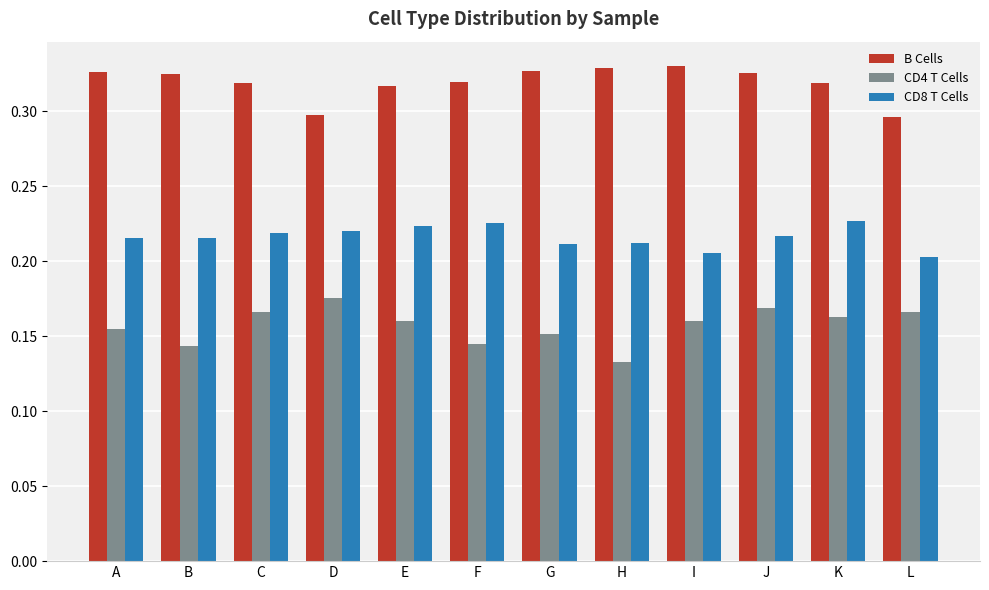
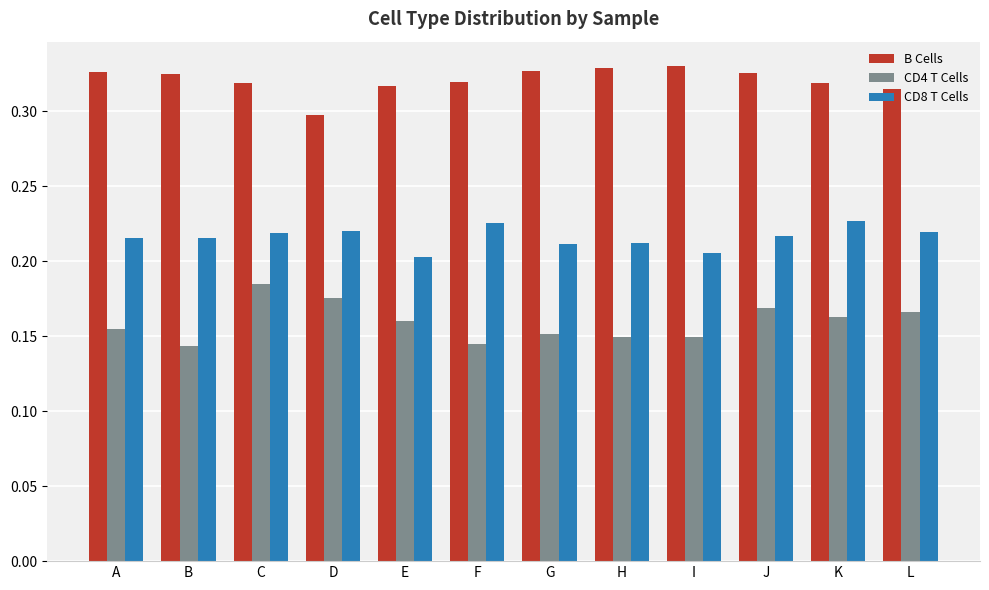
CD4 T Cells, C: 0.166 -> 0.185
CD8 T Cells, E: 0.224 -> 0.203
CD4 T Cells, H: 0.133 -> 0.150
CD4 T Cells, I: 0.160 -> 0.149
B Cells, L: 0.296 -> 0.315
CD8 T Cells, L: 0.203 -> 0.219
